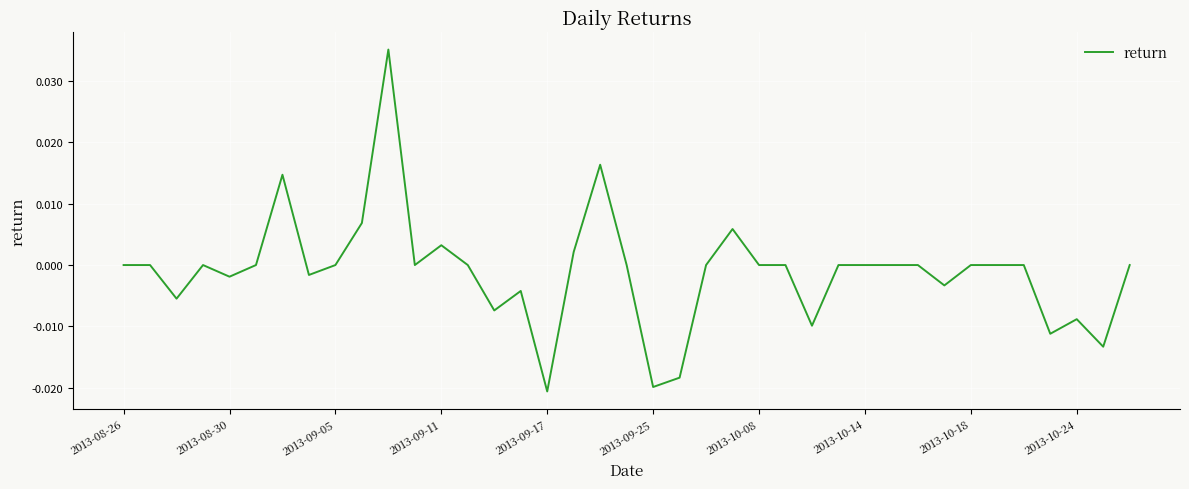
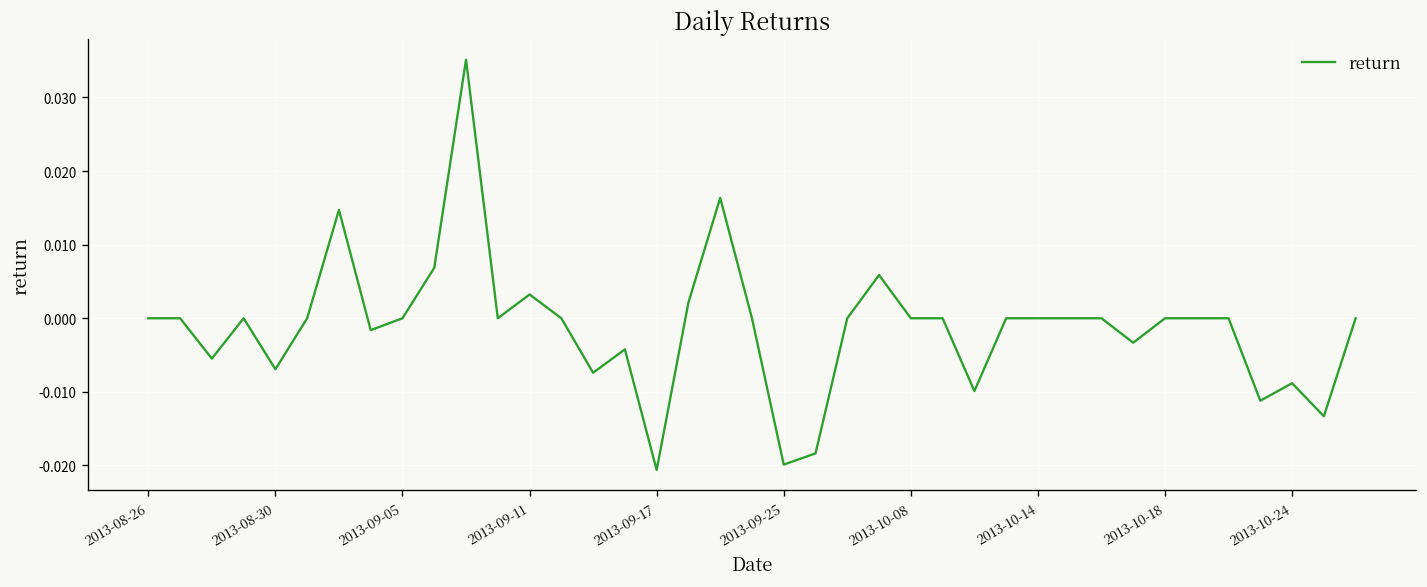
2013-08-30: -0.002 -> -0.007
